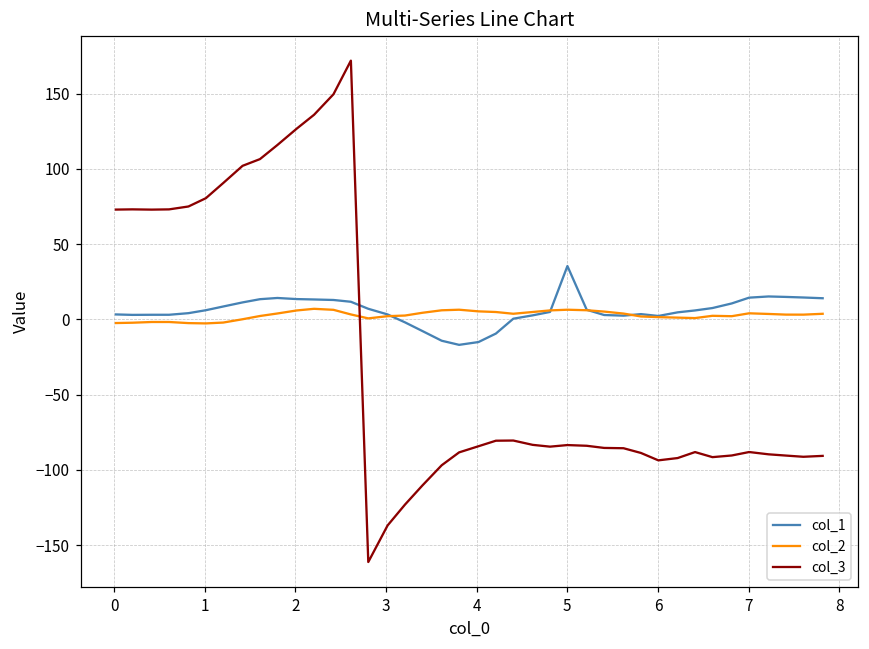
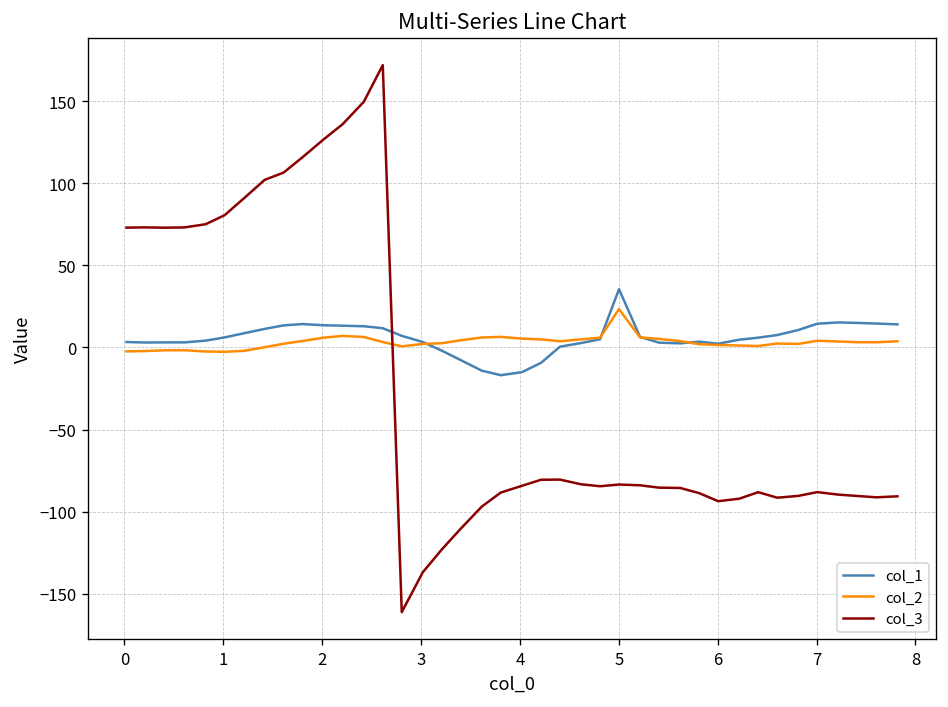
col_2, 5: 6 -> 23
